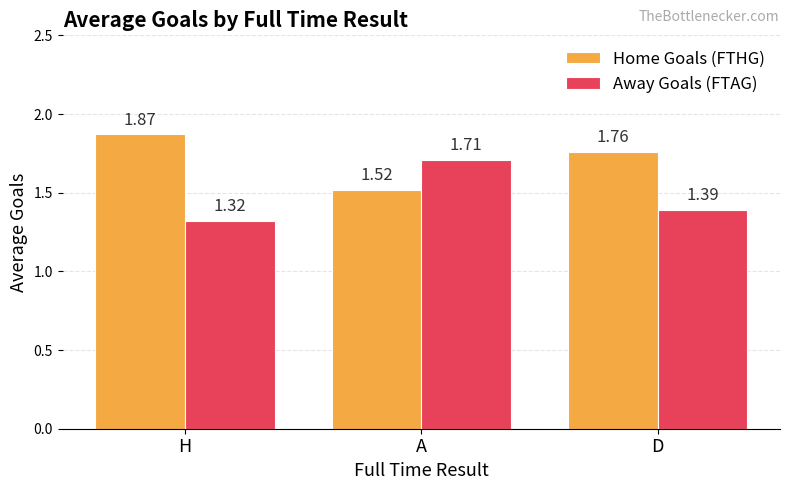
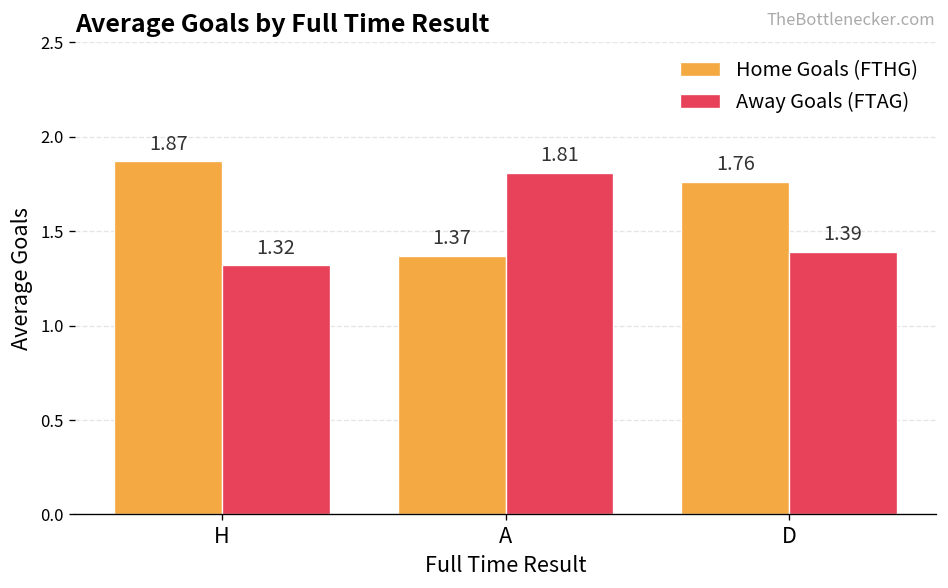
Home Goals (FTHG), A: 1.52 -> 1.37
Away Goals (FTAG), A: 1.71 -> 1.81
